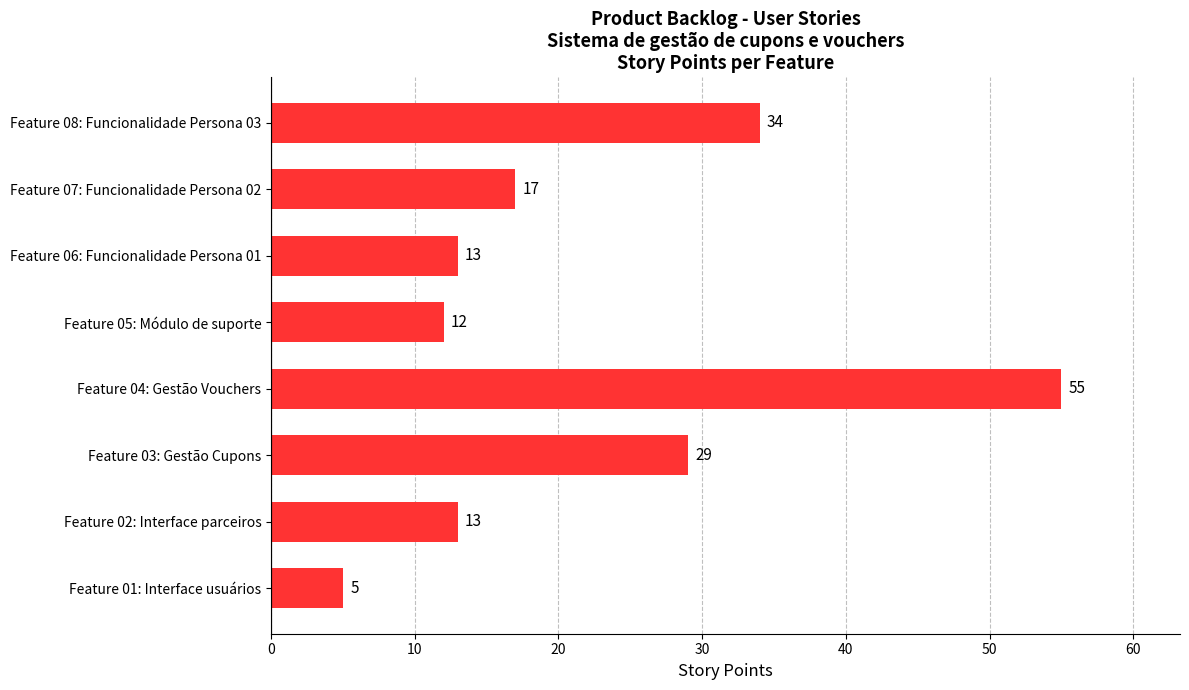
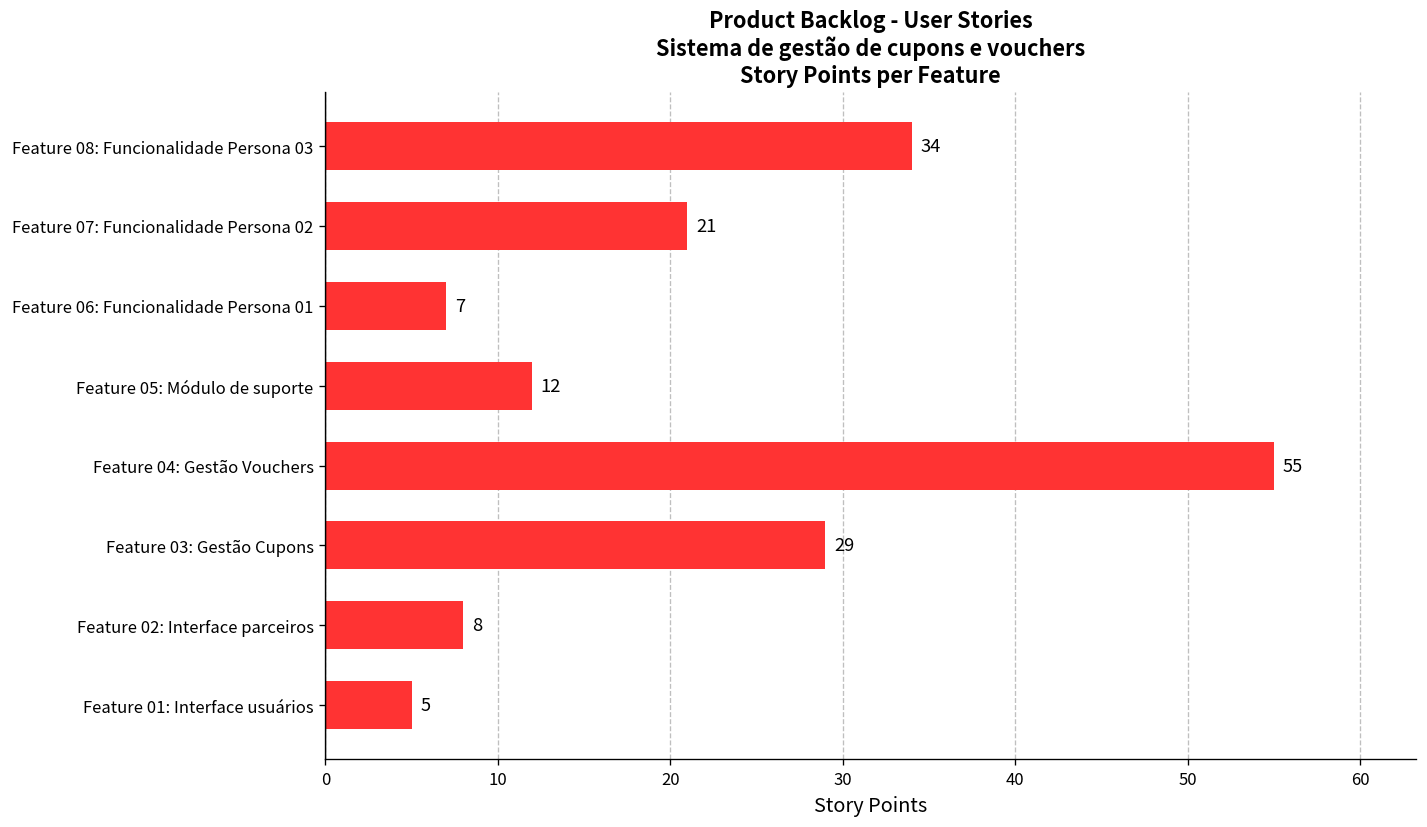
Feature 07: Funcionalidade Persona 02: 17 -> 21
Feature 06: Funcionalidade Persona 01: 13 -> 7
Feature 02: Interface parceiros: 13 -> 8
